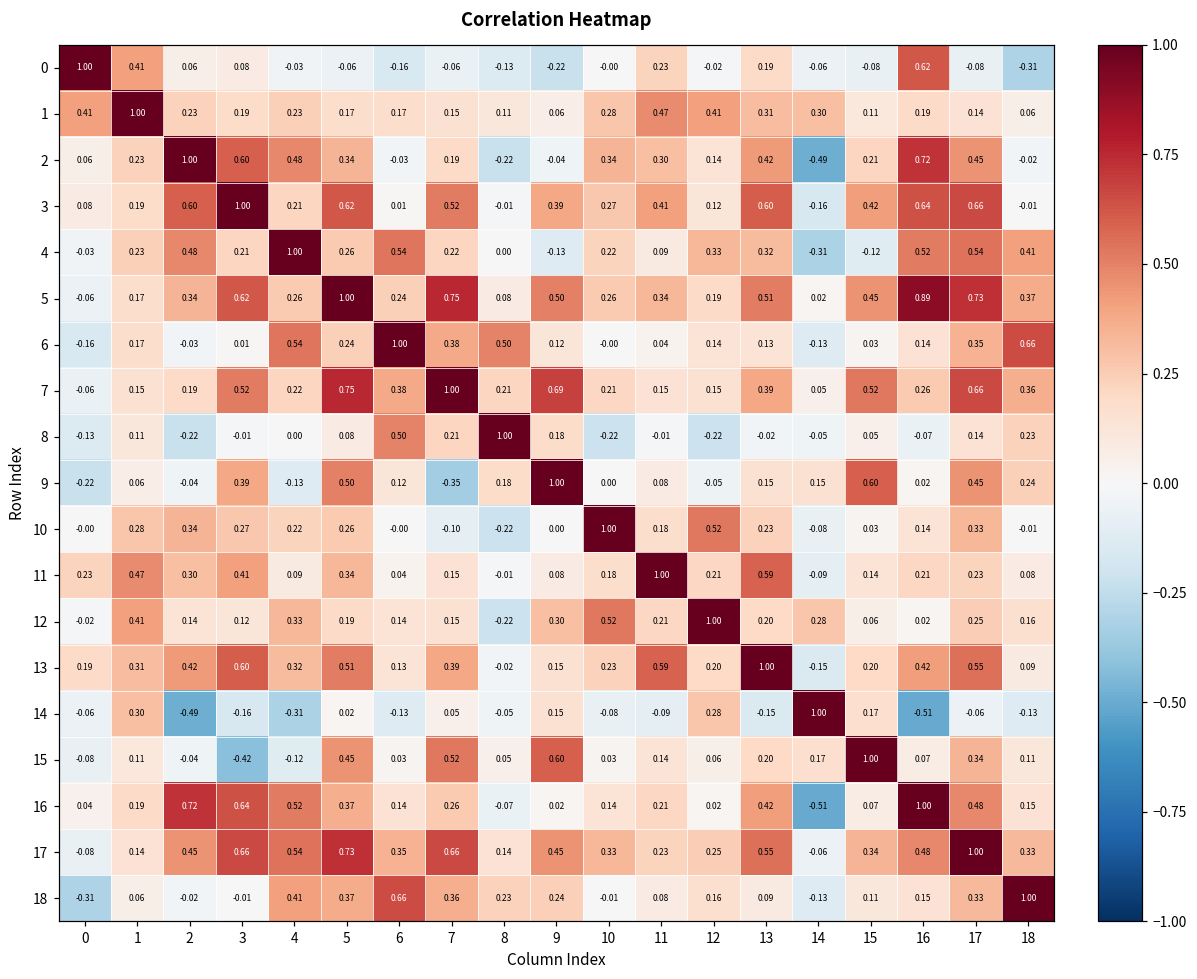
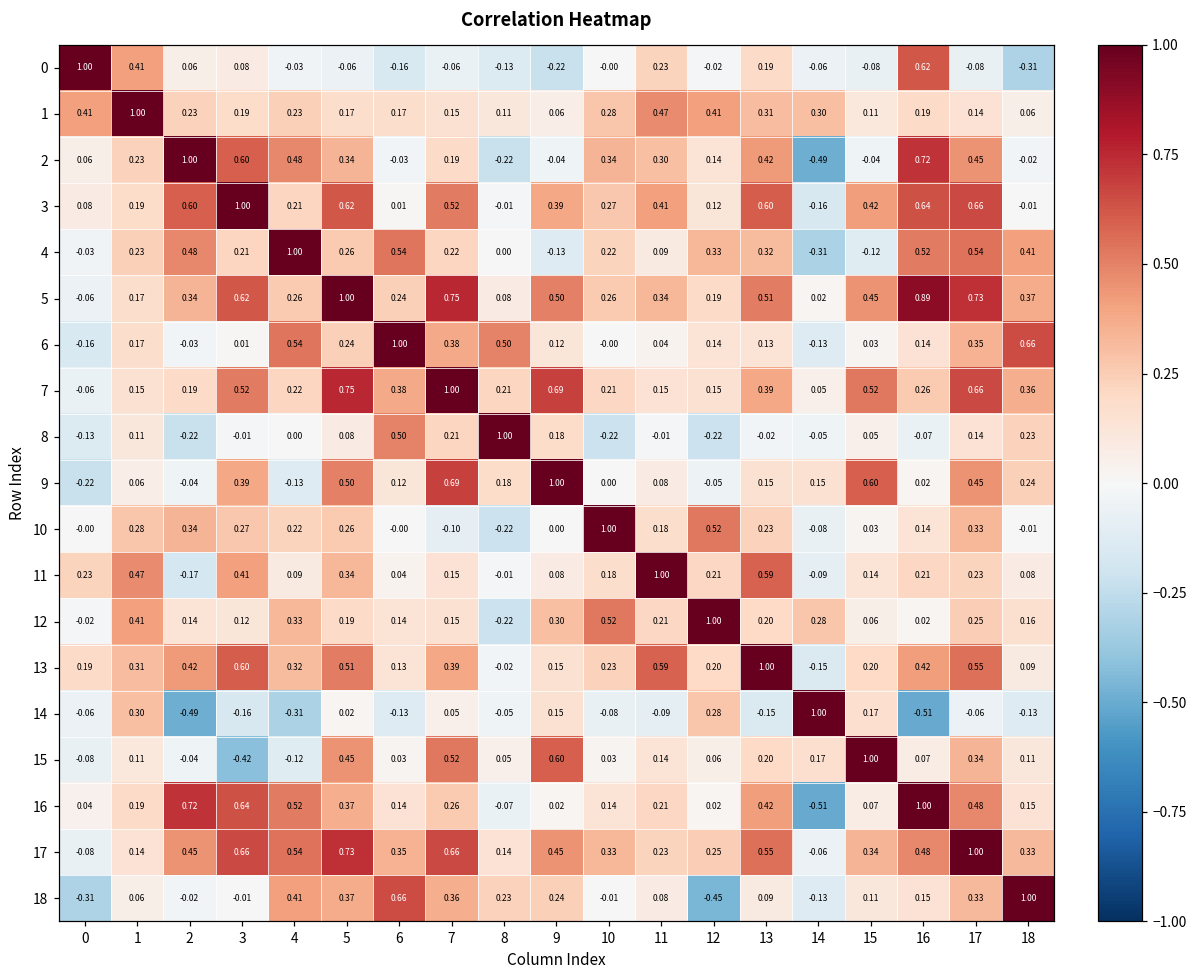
2, 15: 0.21 -> -0.04
9, 7: -0.35 -> 0.69
11, 2: 0.30 -> -0.17
18, 12: 0.16 -> -0.45
